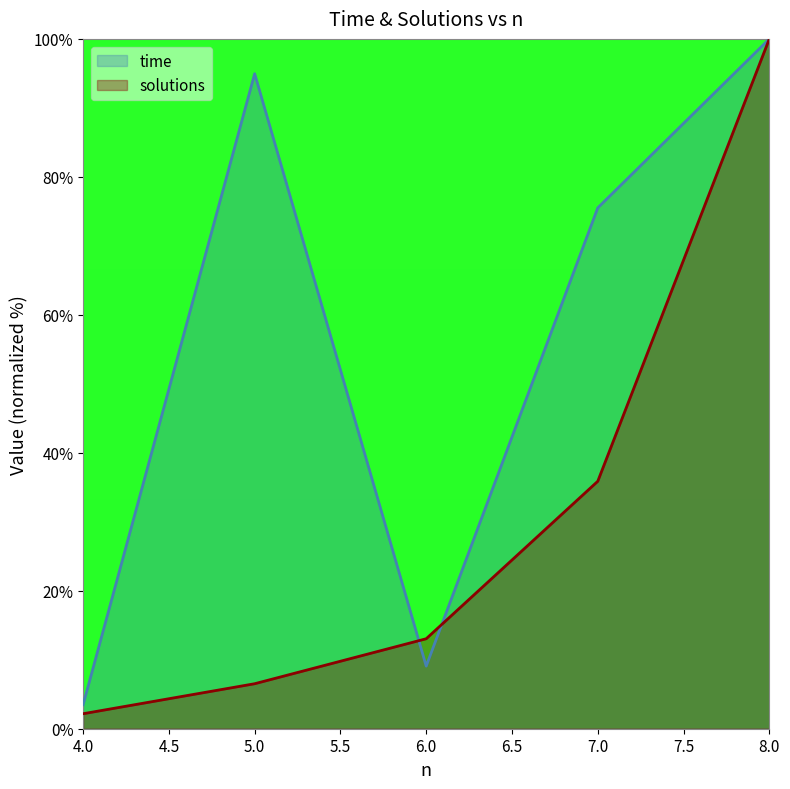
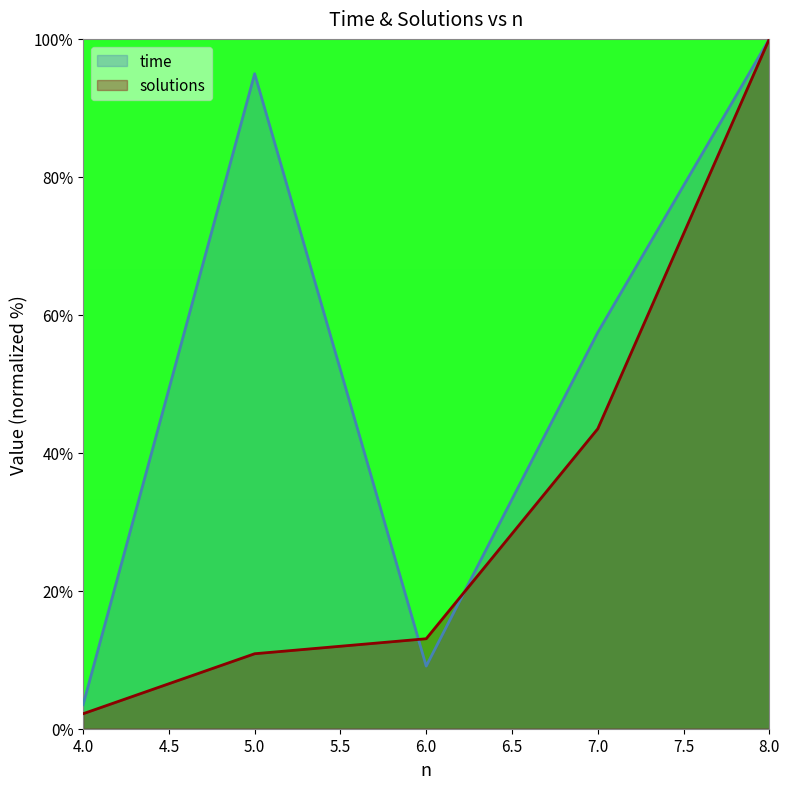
solutions, 5.0: 7% -> 11%
time, 7.0: 76% -> 57%
solutions, 7.0: 36% -> 43%
